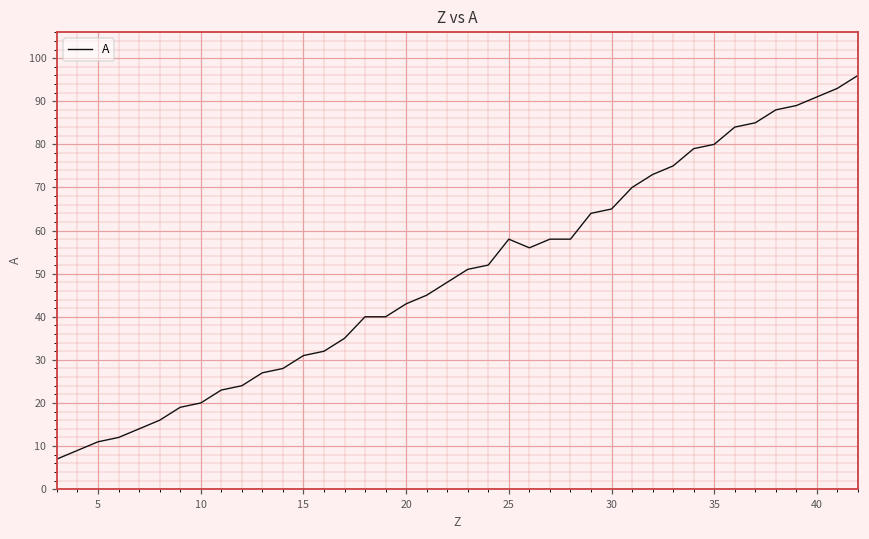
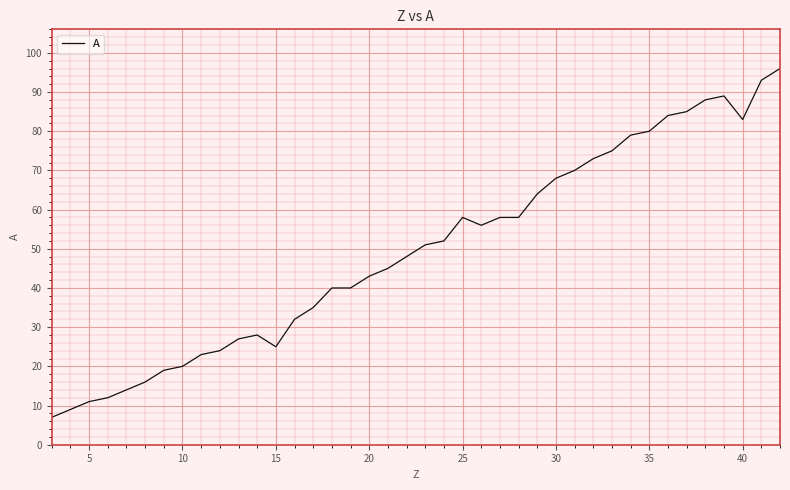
15: 31 -> 25
30: 65 -> 68
40: 91 -> 83
